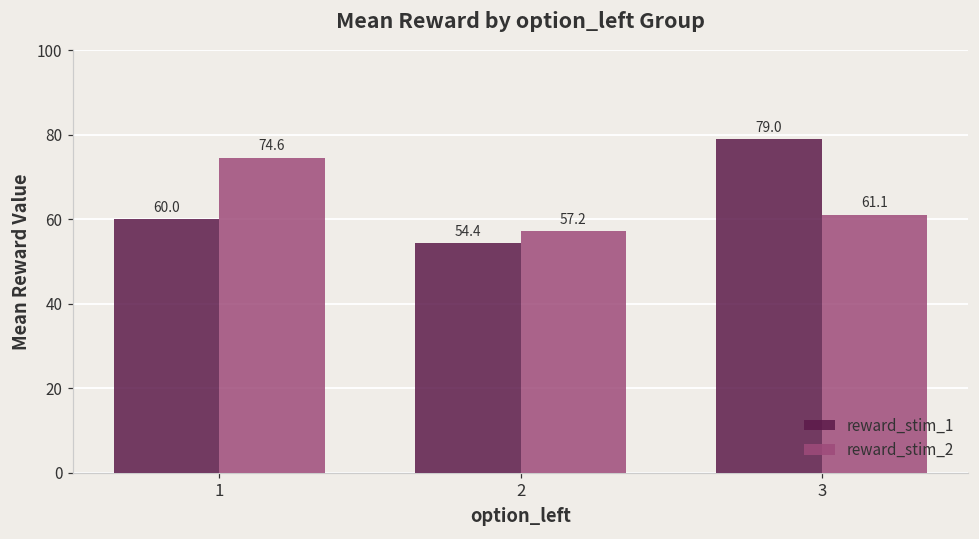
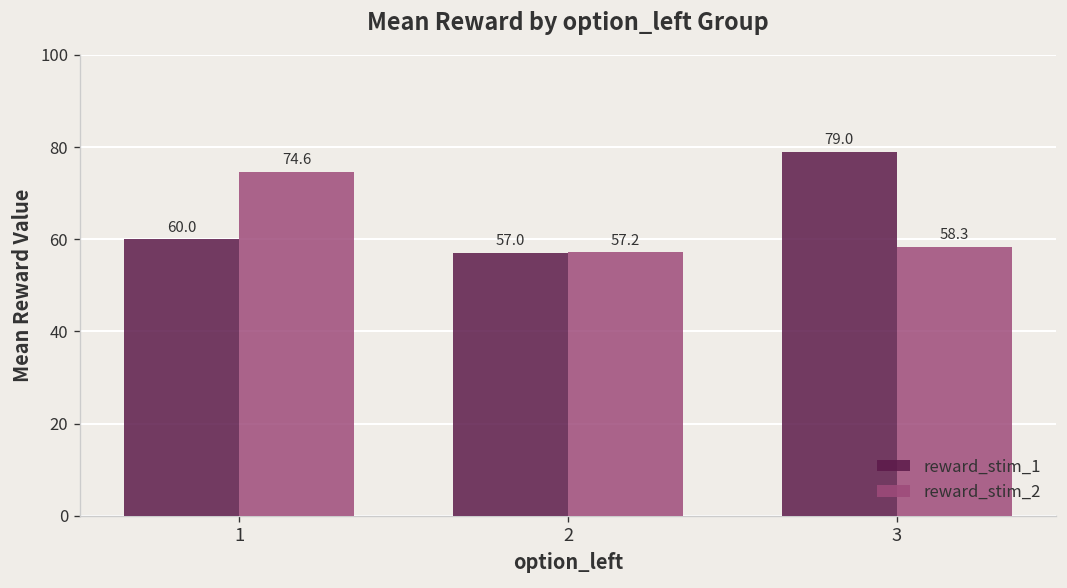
reward_stim_1, 2: 54.4 -> 57.0
reward_stim_2, 3: 61.1 -> 58.3
